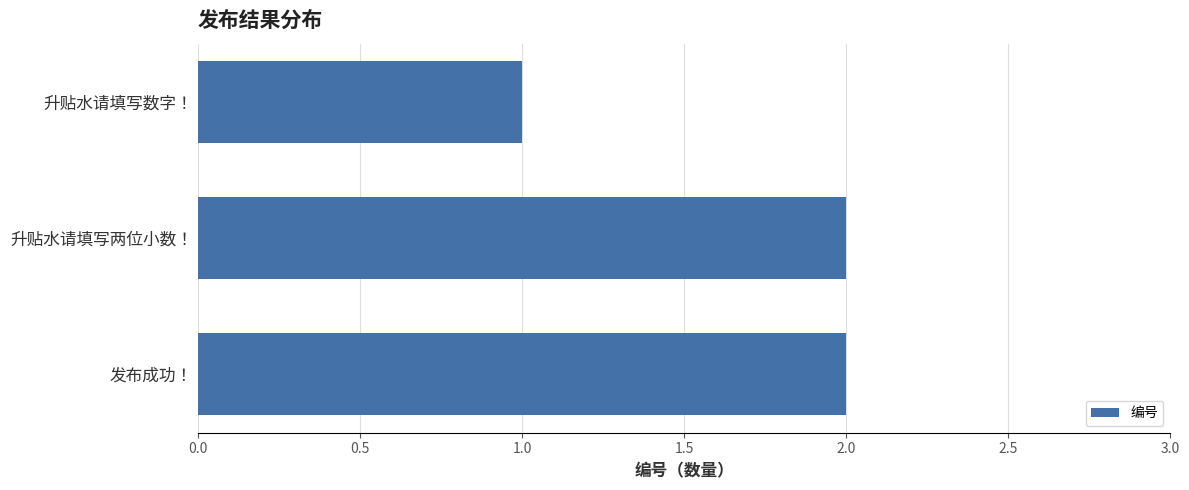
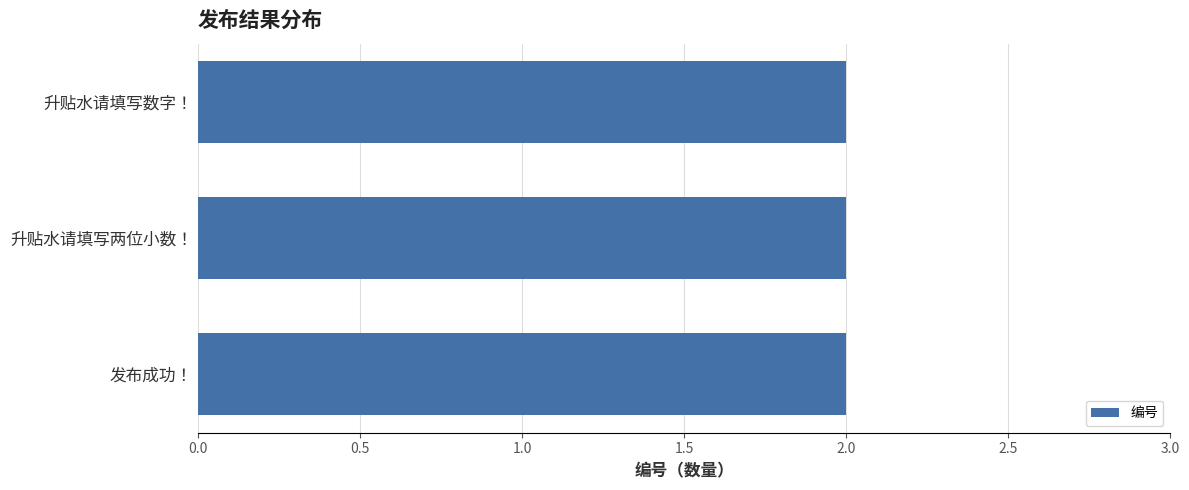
升贴水请填写数字！: 1 -> 2
